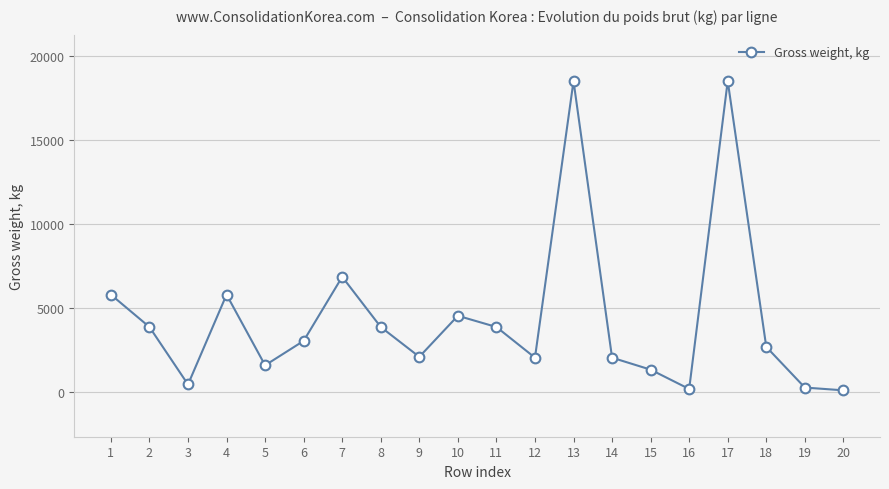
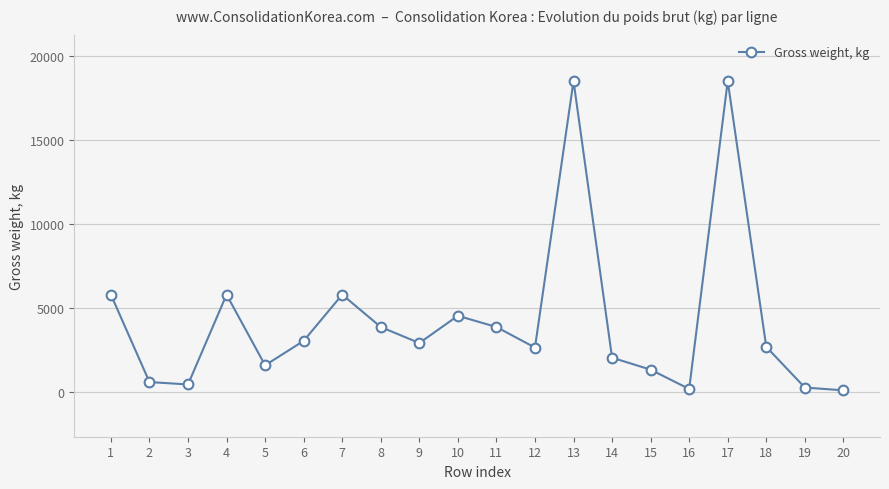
2: 3900 -> 600
7: 6800 -> 5800
9: 2100 -> 2900
12: 2000 -> 2600
